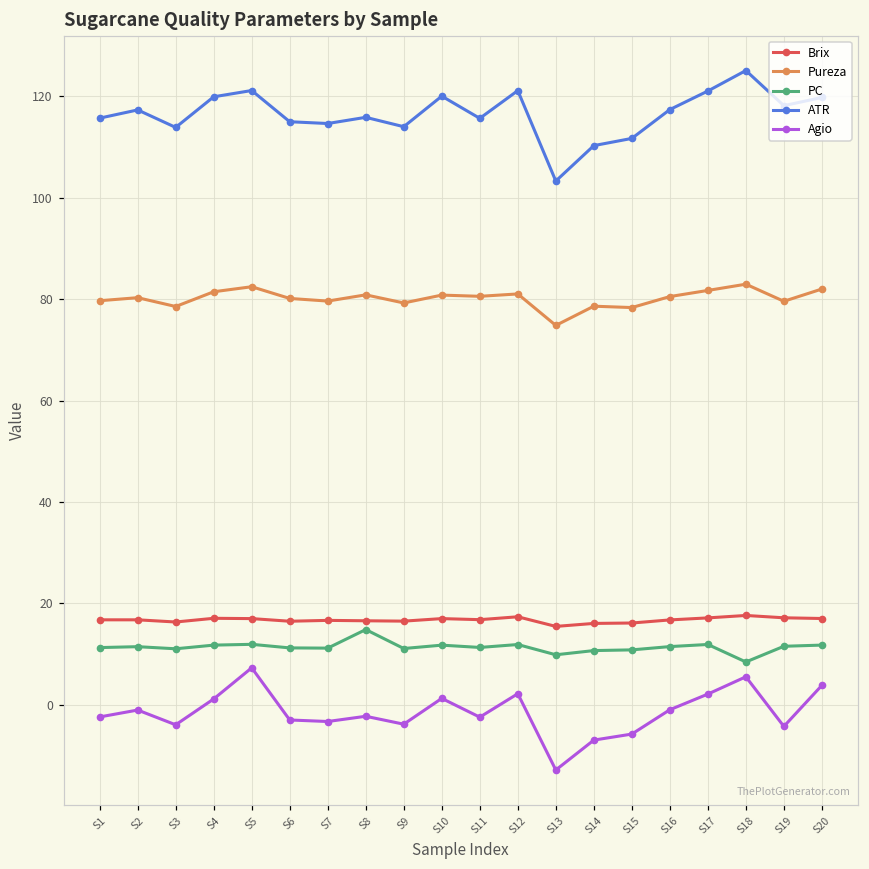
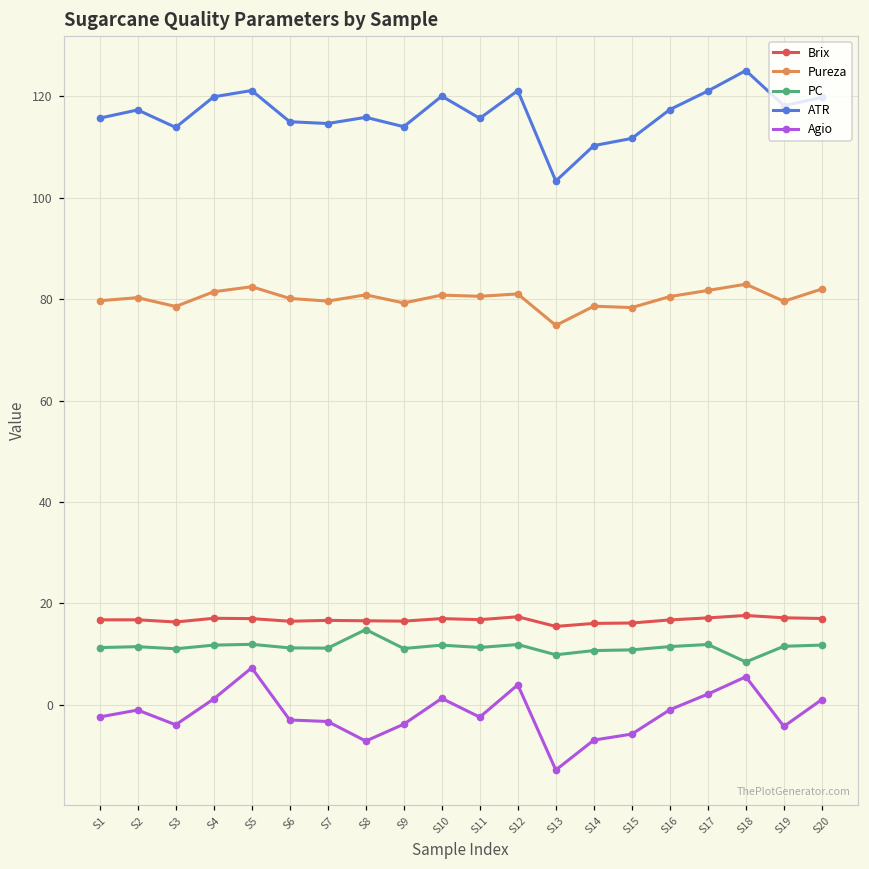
Agio, S8: -2 -> -7
Agio, S12: 2 -> 4
Agio, S20: 4 -> 1
